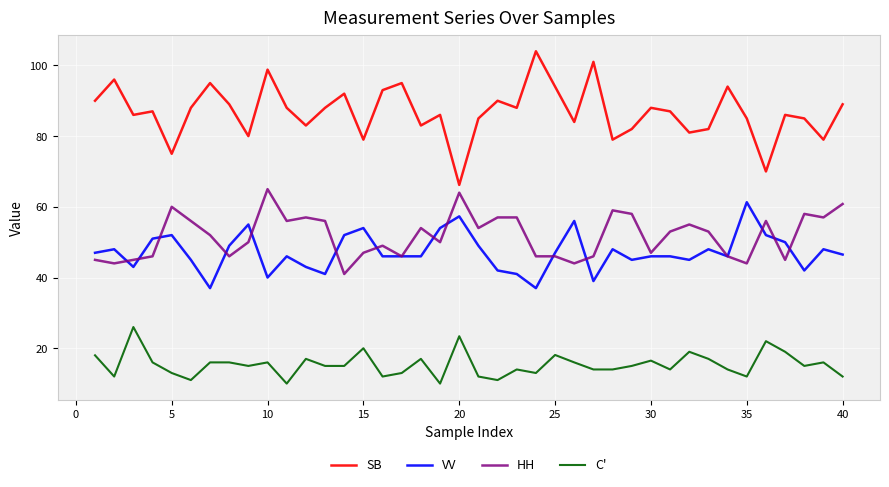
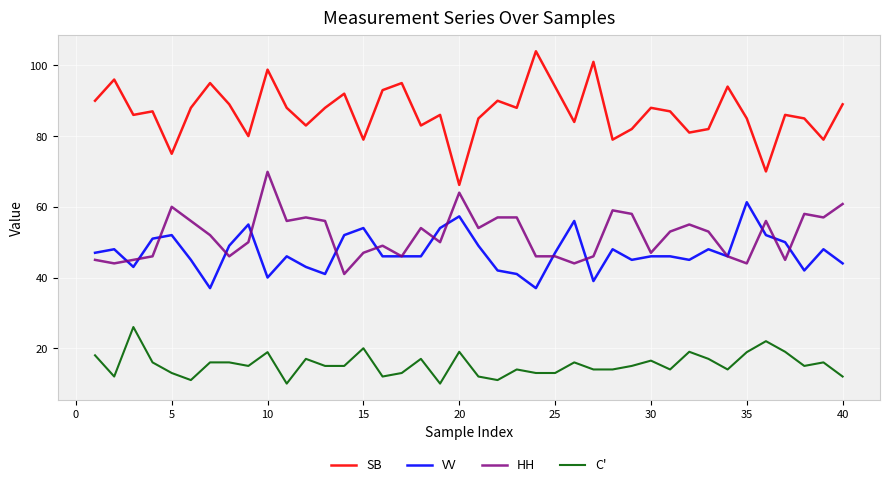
HH, 10: 65 -> 70
C', 10: 16 -> 19
C', 20: 23 -> 19
C', 25: 18 -> 13
C', 35: 12 -> 19
VV, 40: 47 -> 44
